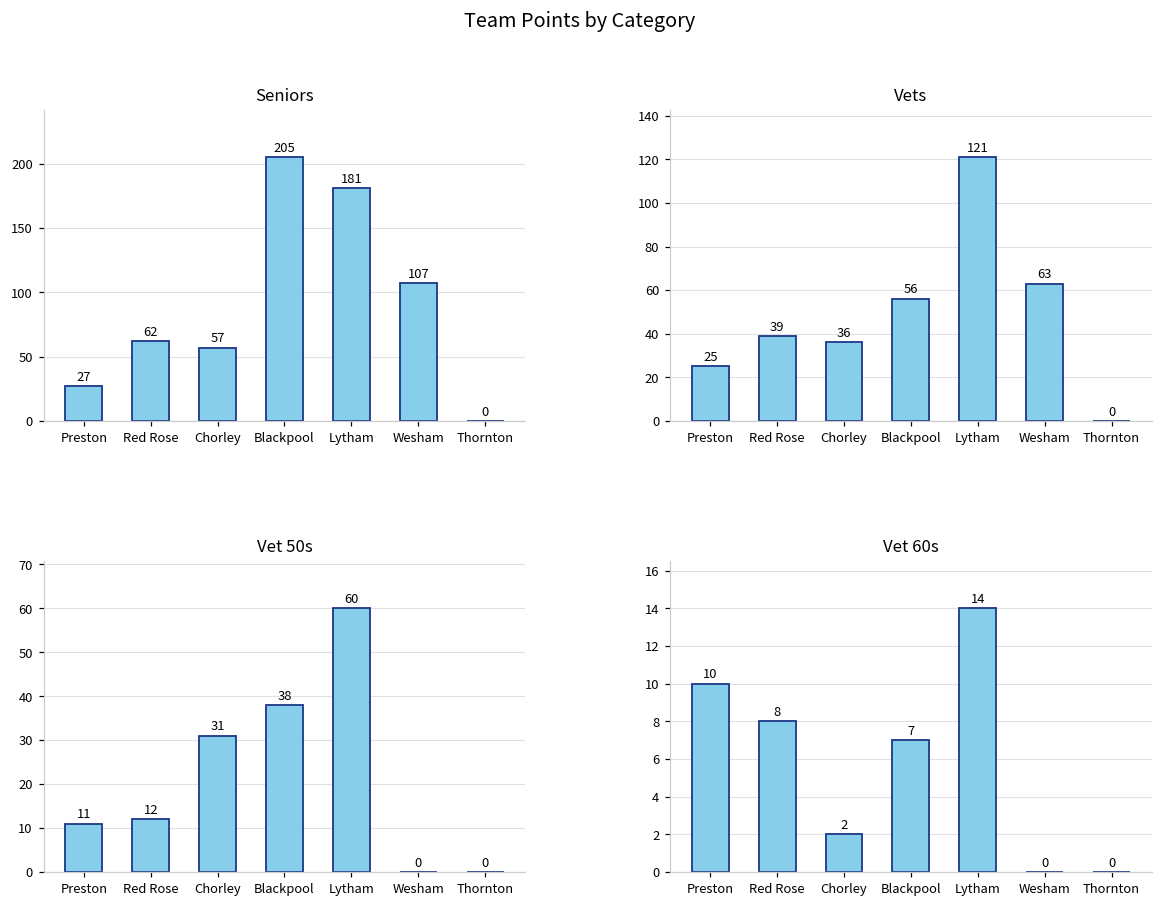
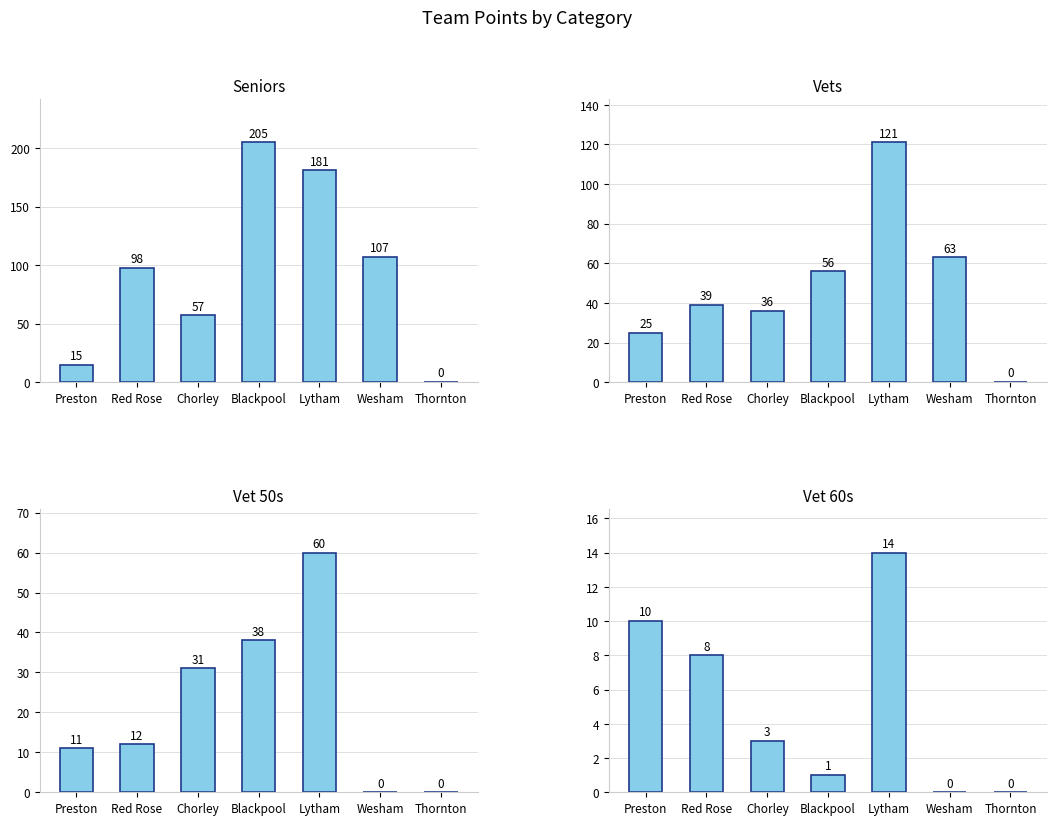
Seniors, Preston: 27 -> 15
Seniors, Red Rose: 62 -> 98
Vet 60s, Chorley: 2 -> 3
Vet 60s, Blackpool: 7 -> 1
